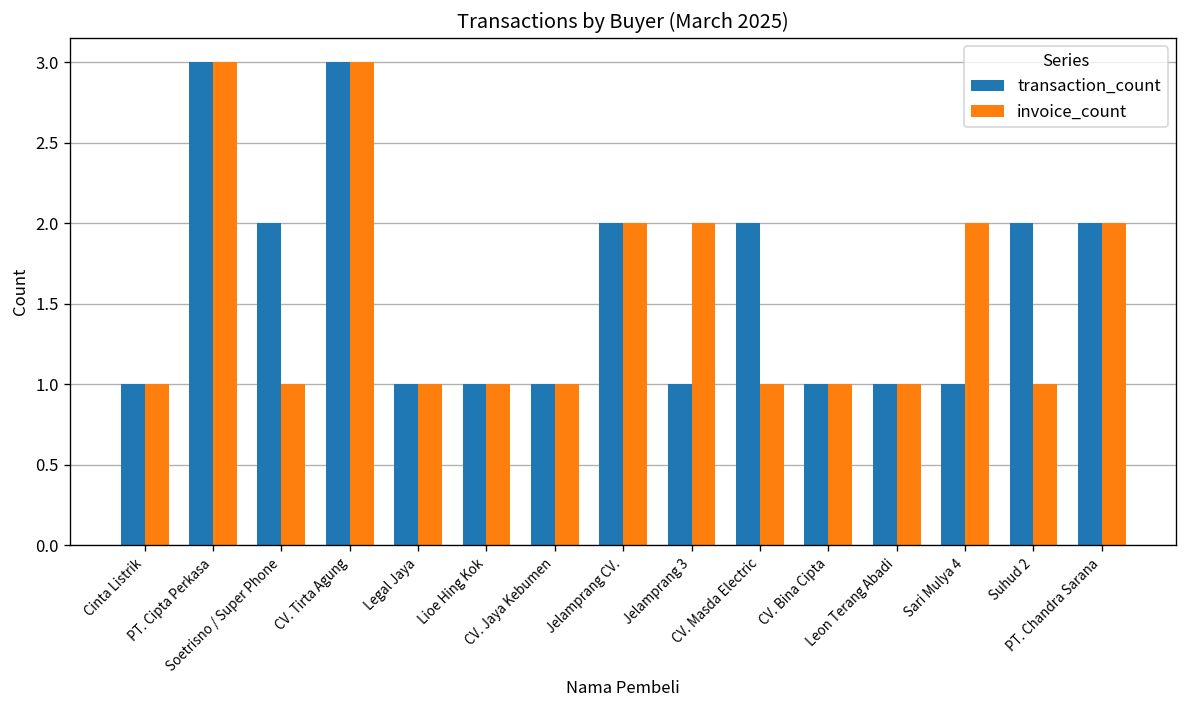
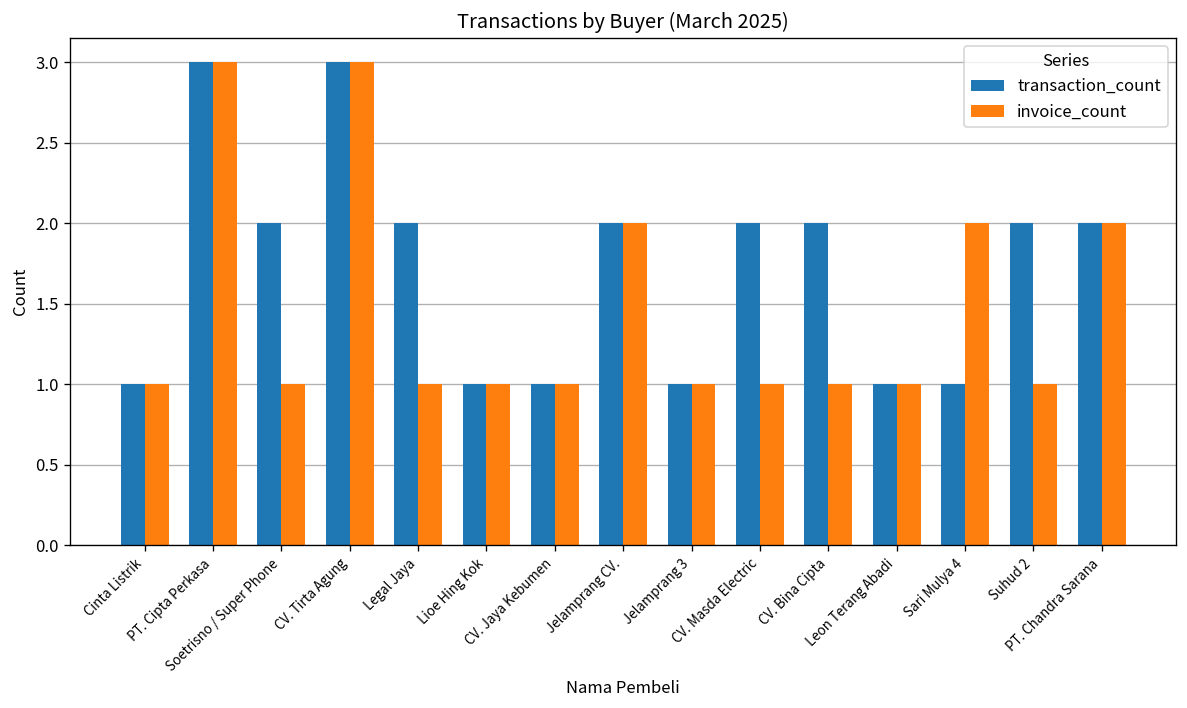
transaction_count, Legal Jaya: 1 -> 2
invoice_count, Jelamprang 3: 2 -> 1
transaction_count, CV. Bina Cipta: 1 -> 2
